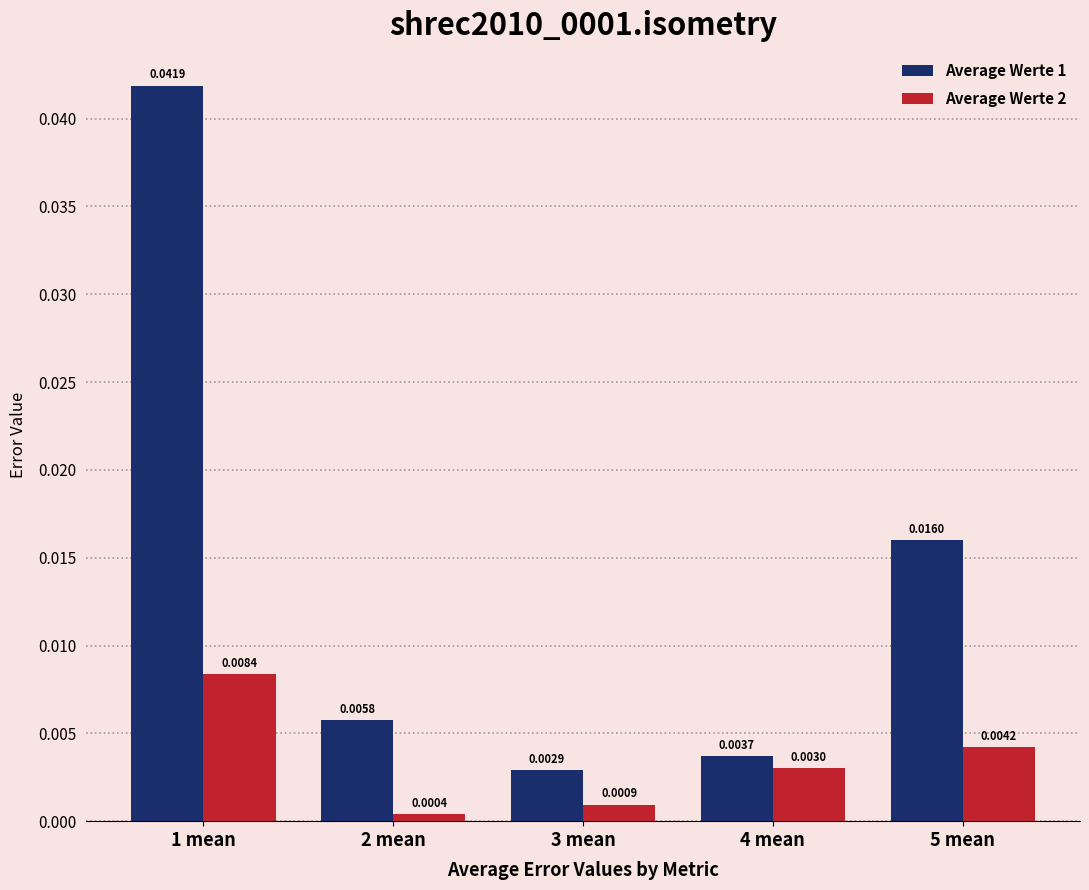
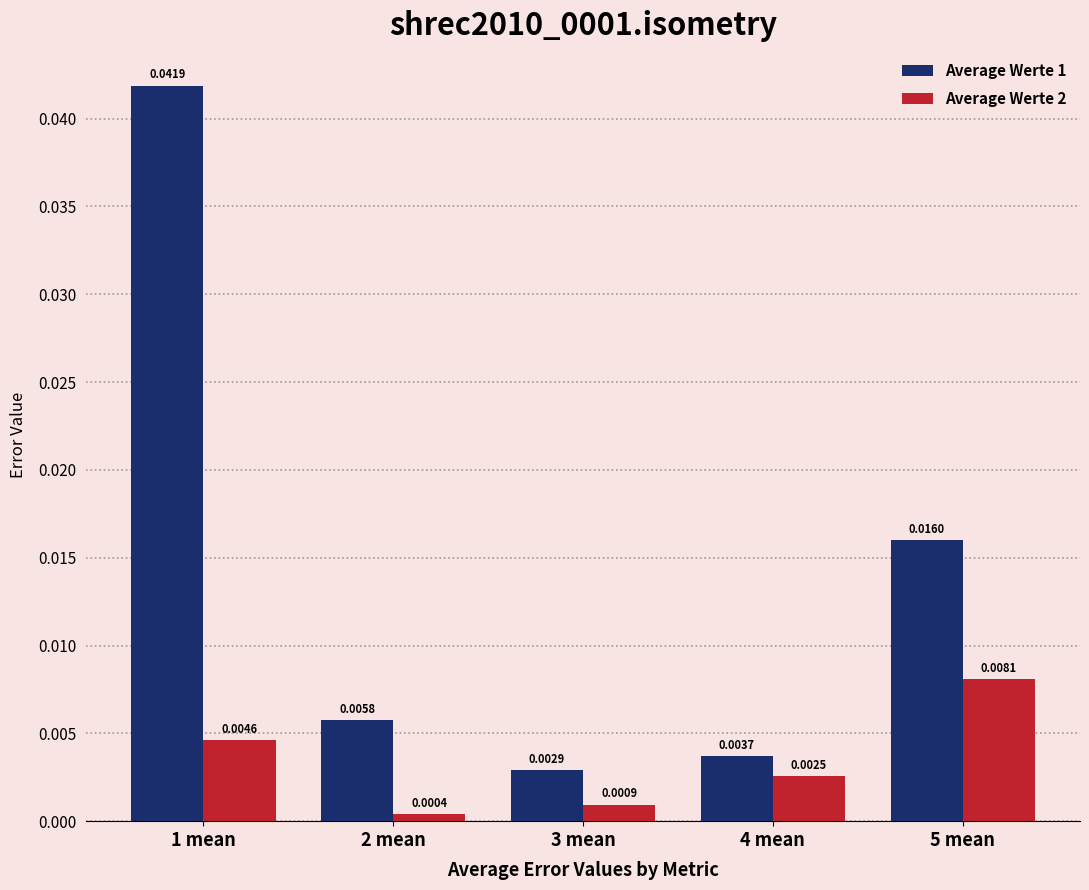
Average Werte 2, 1 mean: 0.0084 -> 0.0046
Average Werte 2, 4 mean: 0.0030 -> 0.0025
Average Werte 2, 5 mean: 0.0042 -> 0.0081
